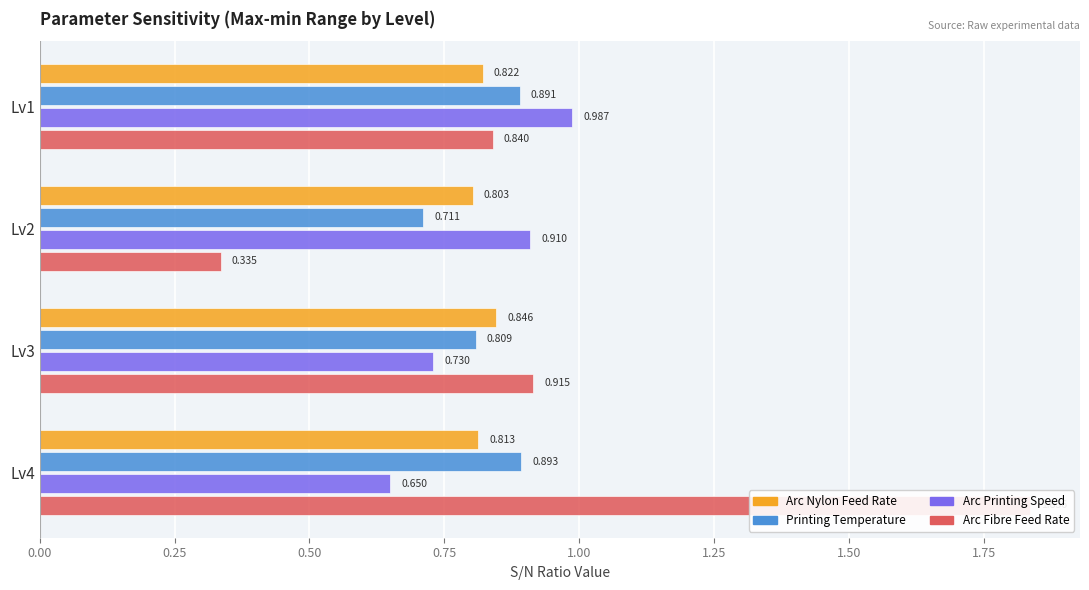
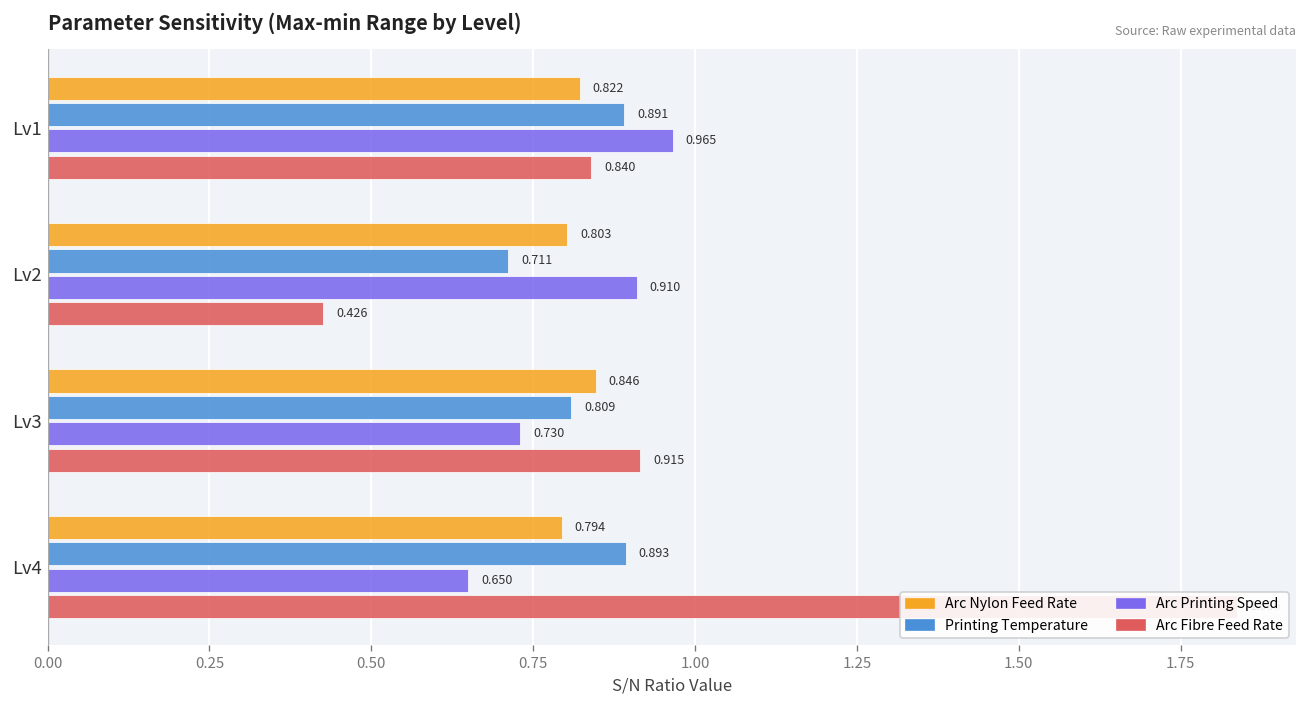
Arc Printing Speed, Lv1: 0.987 -> 0.965
Arc Fibre Feed Rate, Lv2: 0.335 -> 0.426
Arc Nylon Feed Rate, Lv4: 0.813 -> 0.794
